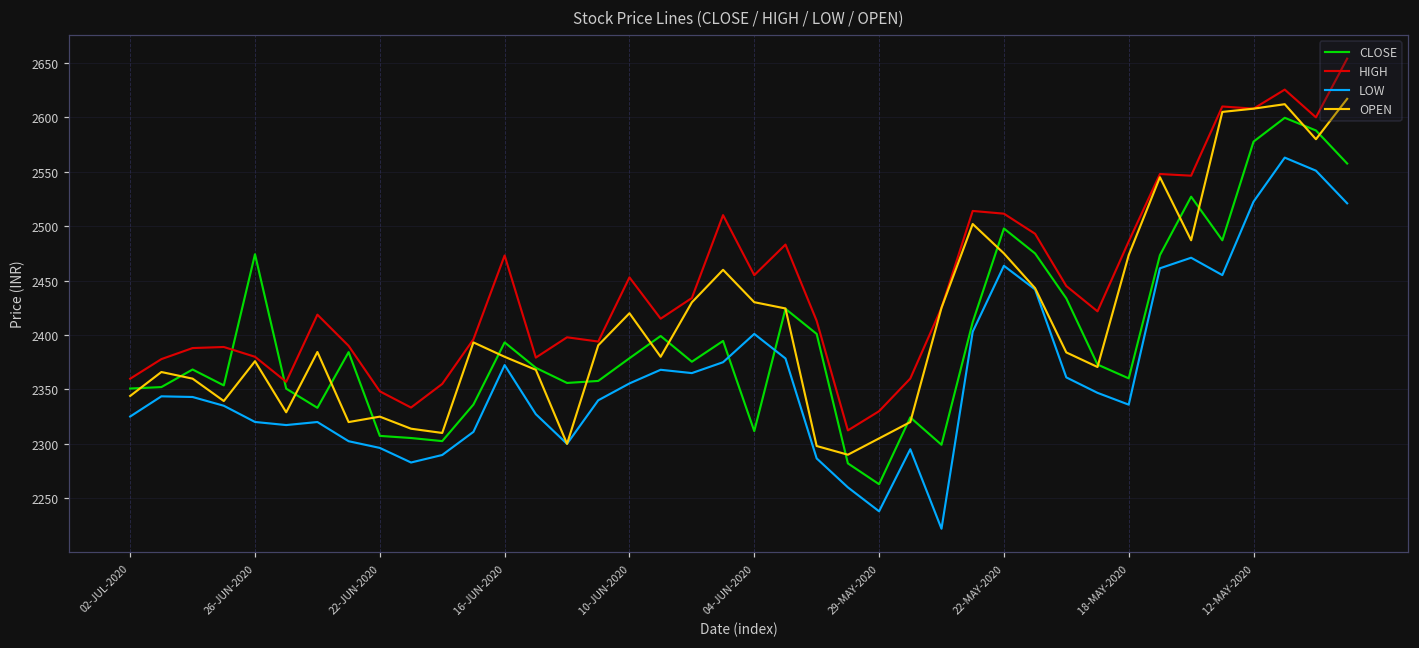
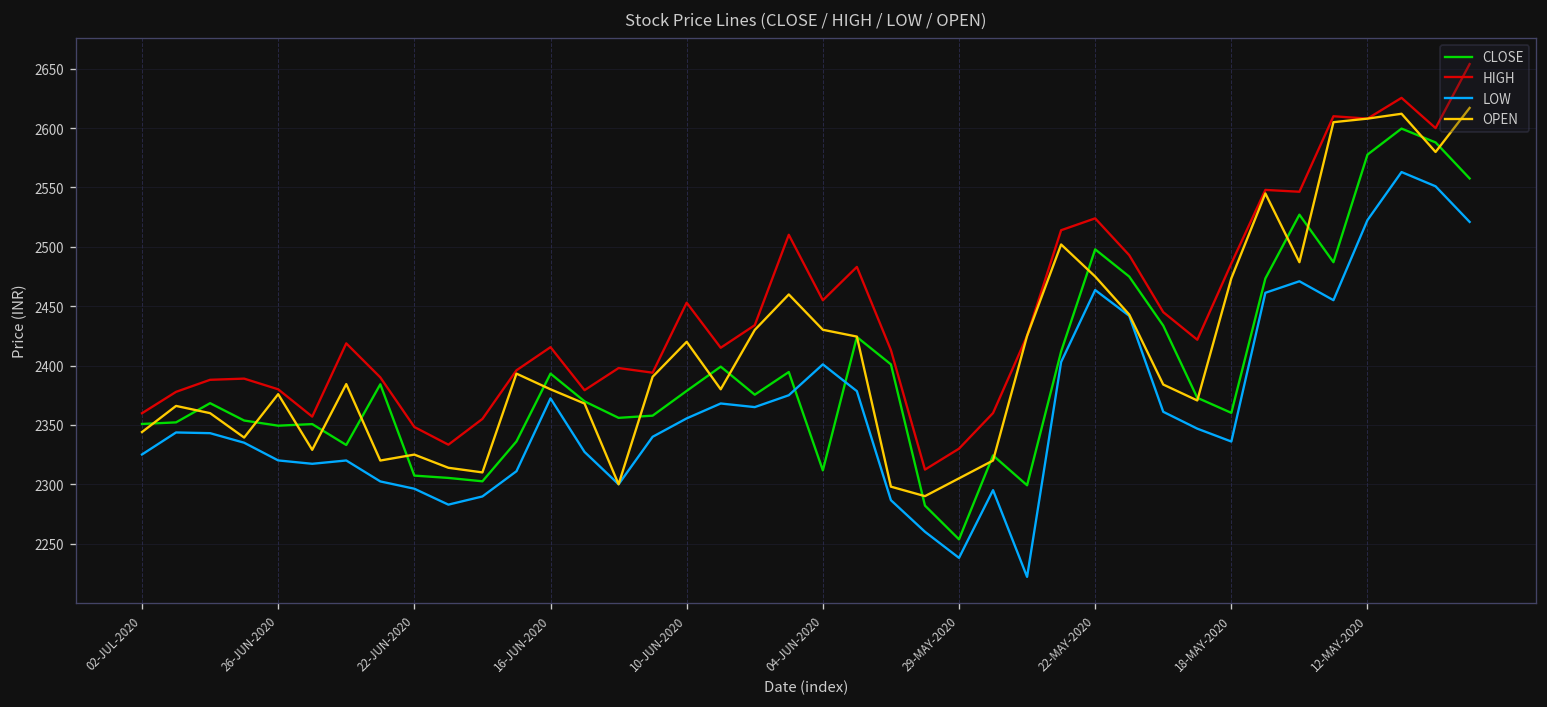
CLOSE, 26-JUN-2020: 2470 -> 2350
HIGH, 16-JUN-2020: 2470 -> 2420
CLOSE, 29-MAY-2020: 2260 -> 2250
HIGH, 22-MAY-2020: 2510 -> 2520
